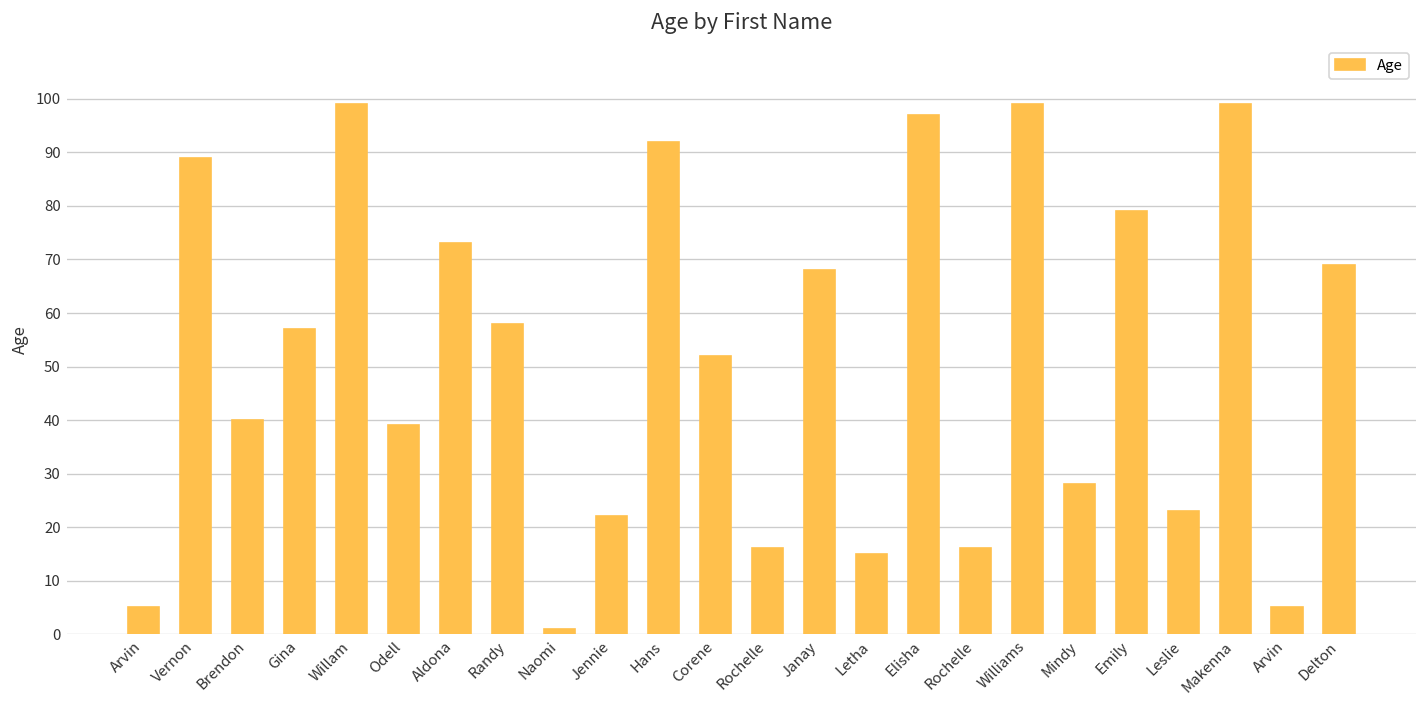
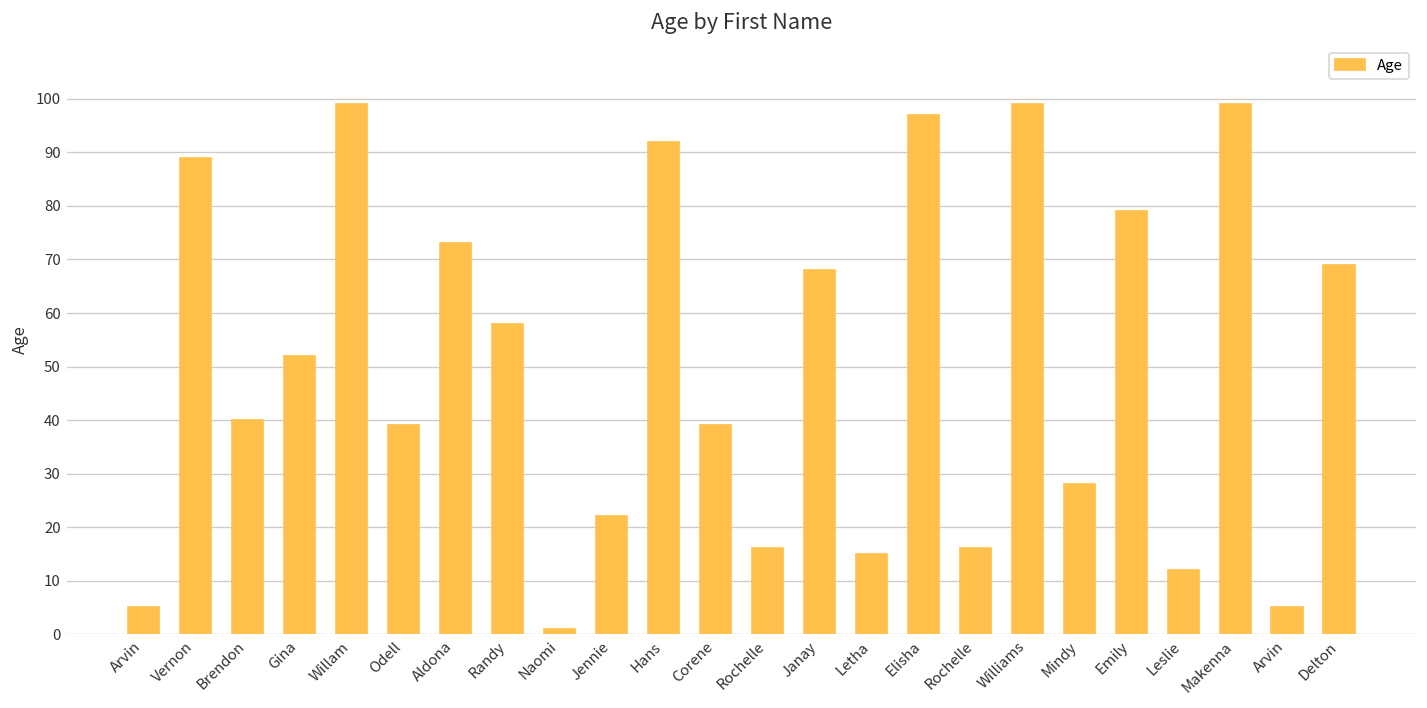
Gina: 57 -> 52
Corene: 52 -> 39
Leslie: 23 -> 12
